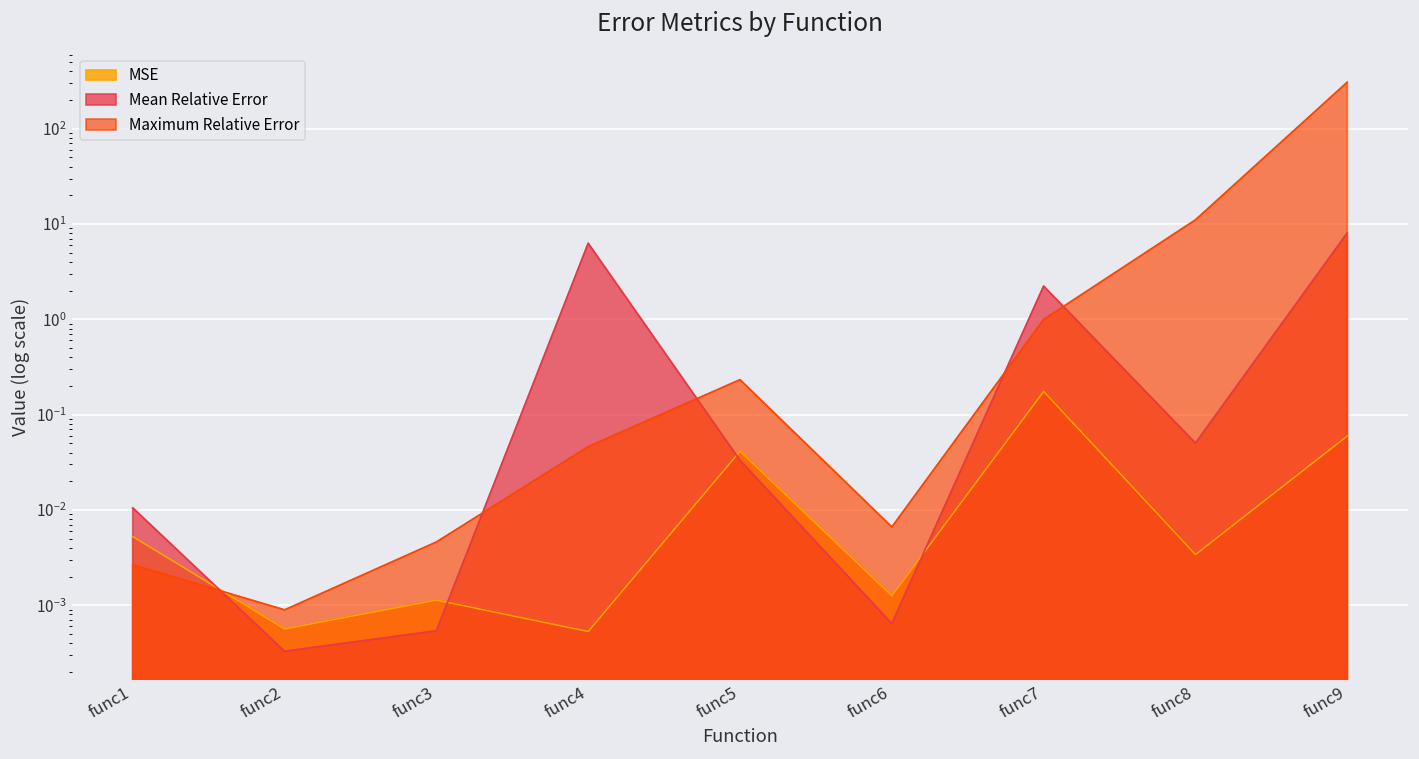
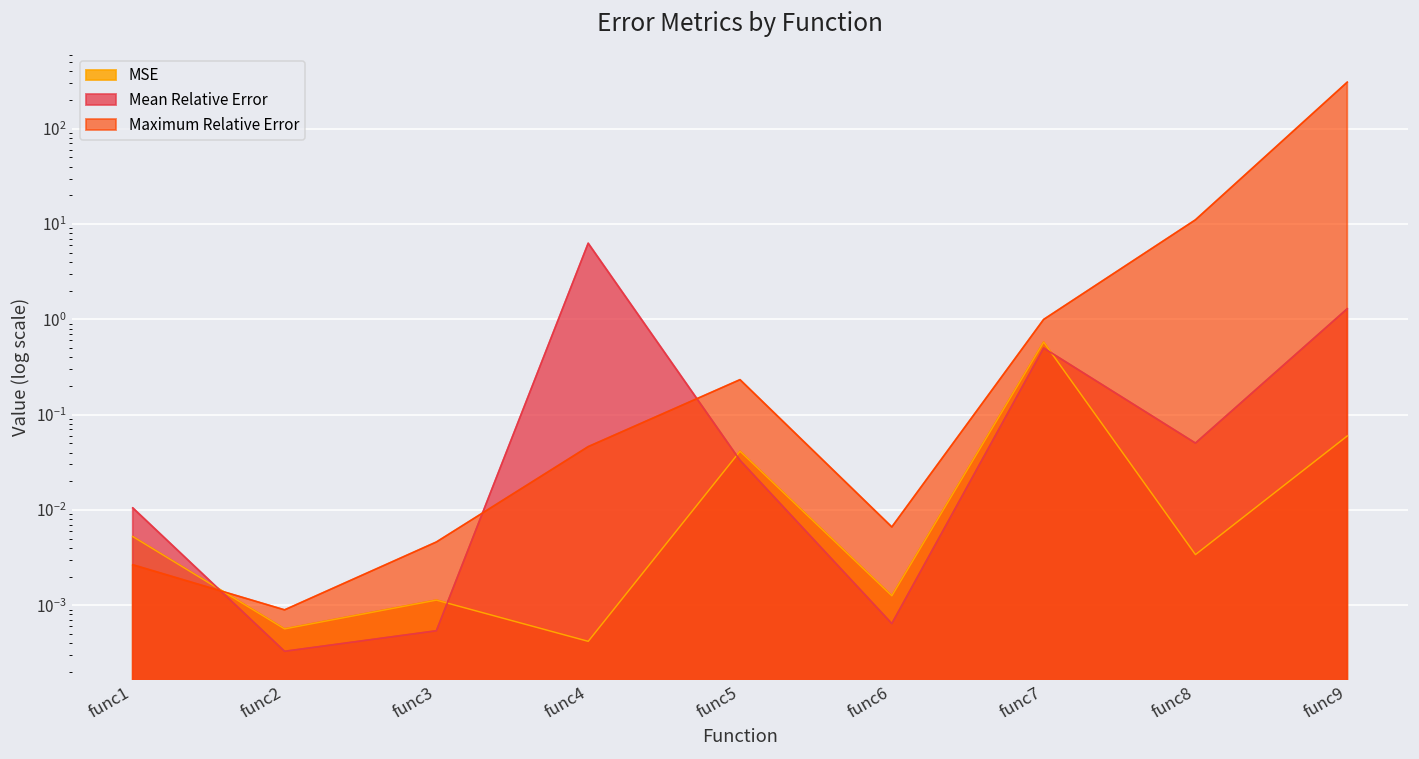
MSE, func4: 0.0005 -> 0.0004
MSE, func7: 0.18 -> 0.6
Mean Relative Error, func7: 2.2 -> 0.5
Mean Relative Error, func9: 8 -> 1.3
